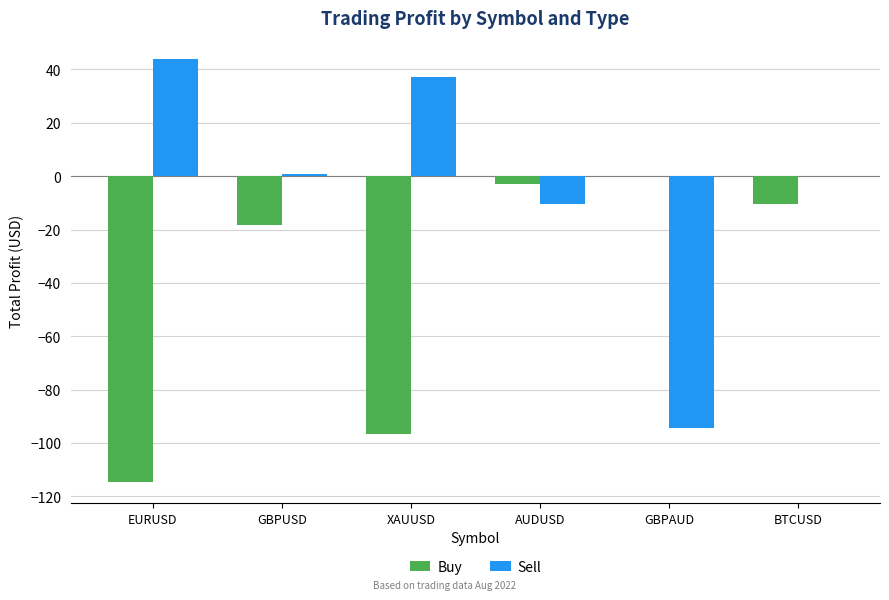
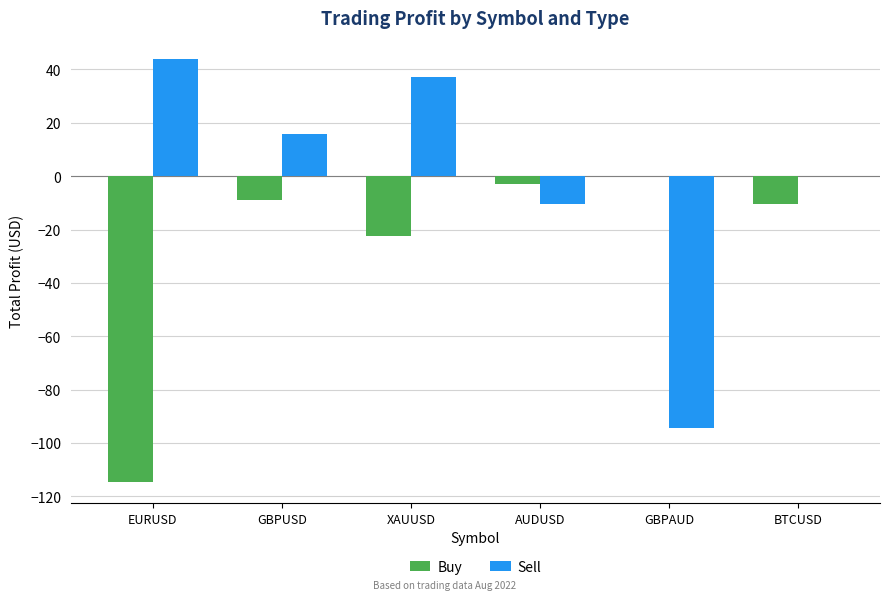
Buy, GBPUSD: -18 -> -9
Sell, GBPUSD: 1 -> 16
Buy, XAUUSD: -96 -> -22
